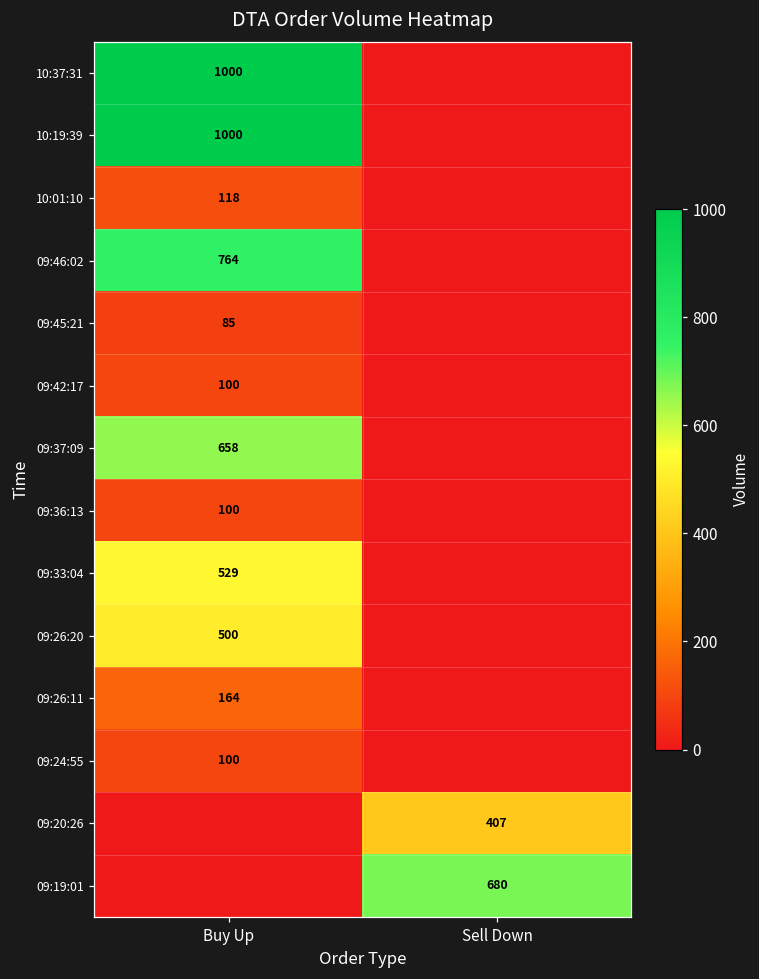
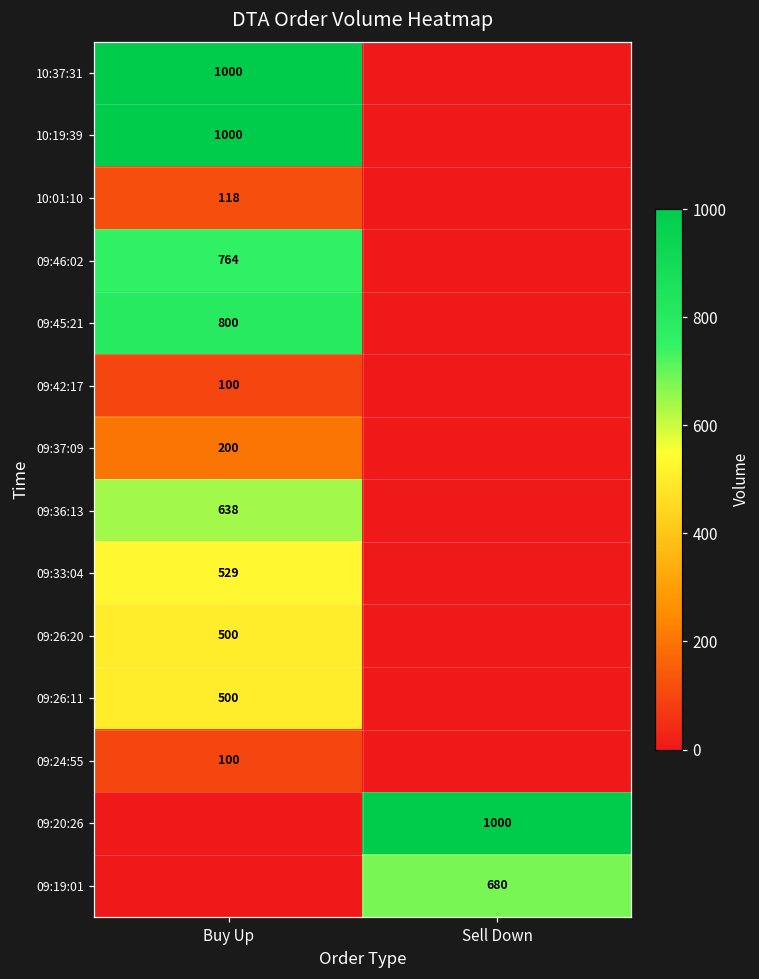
09:45:21, Buy Up: 85 -> 800
09:37:09, Buy Up: 658 -> 200
09:36:13, Buy Up: 100 -> 638
09:26:11, Buy Up: 164 -> 500
09:20:26, Sell Down: 407 -> 1000
